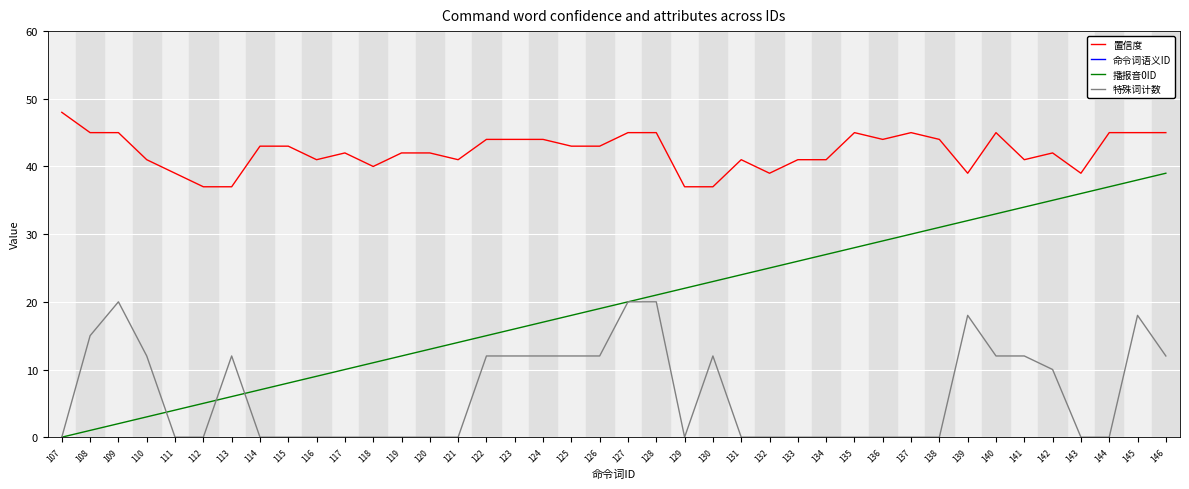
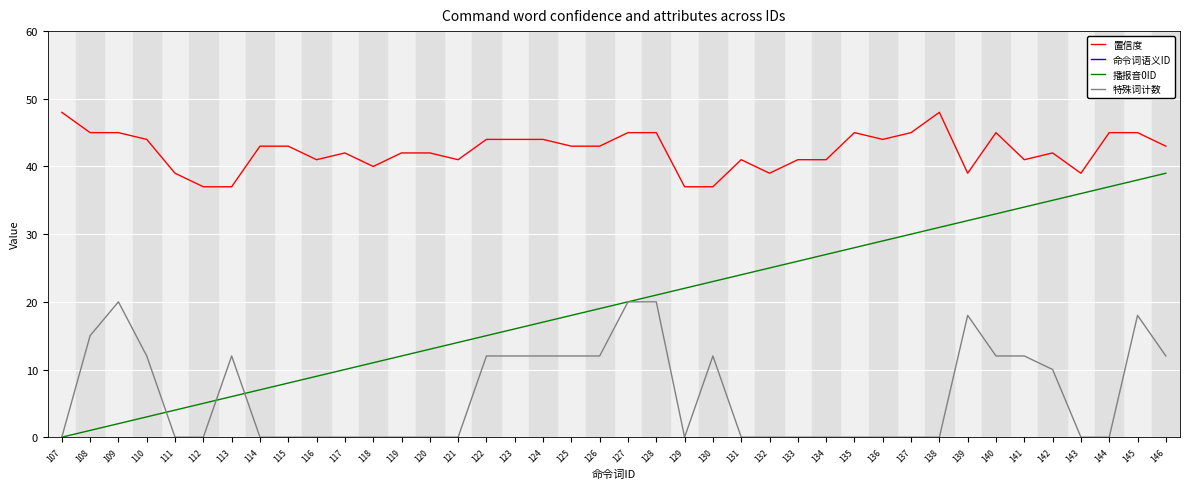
置信度, 110: 41 -> 44
置信度, 138: 44 -> 48
置信度, 146: 45 -> 43
